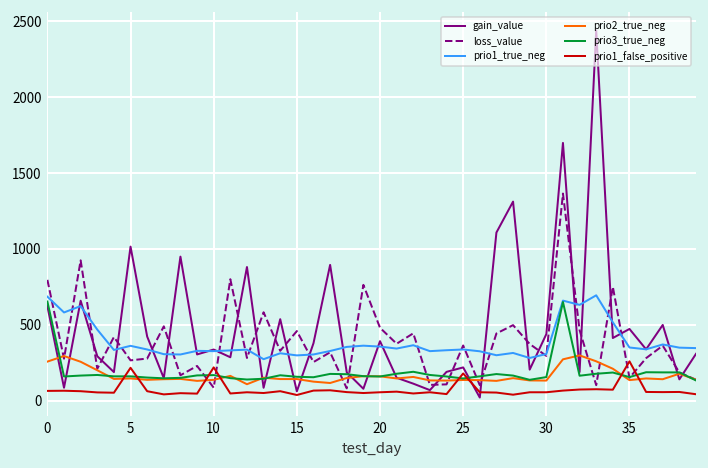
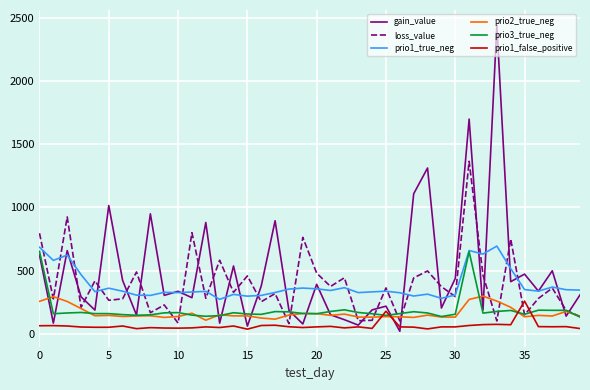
prio1_false_positive, 5: 220 -> 50
prio1_false_positive, 10: 220 -> 50
